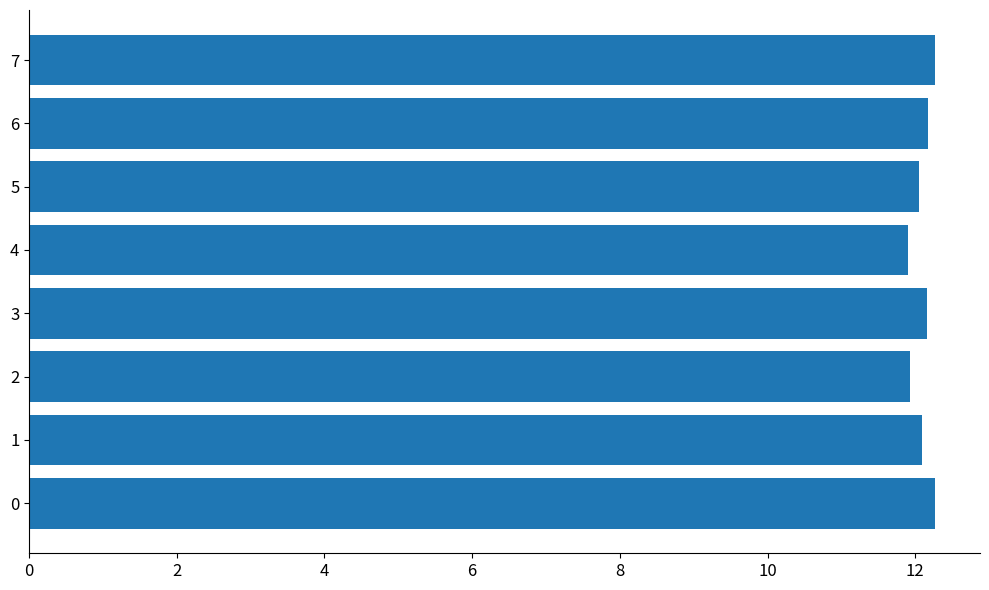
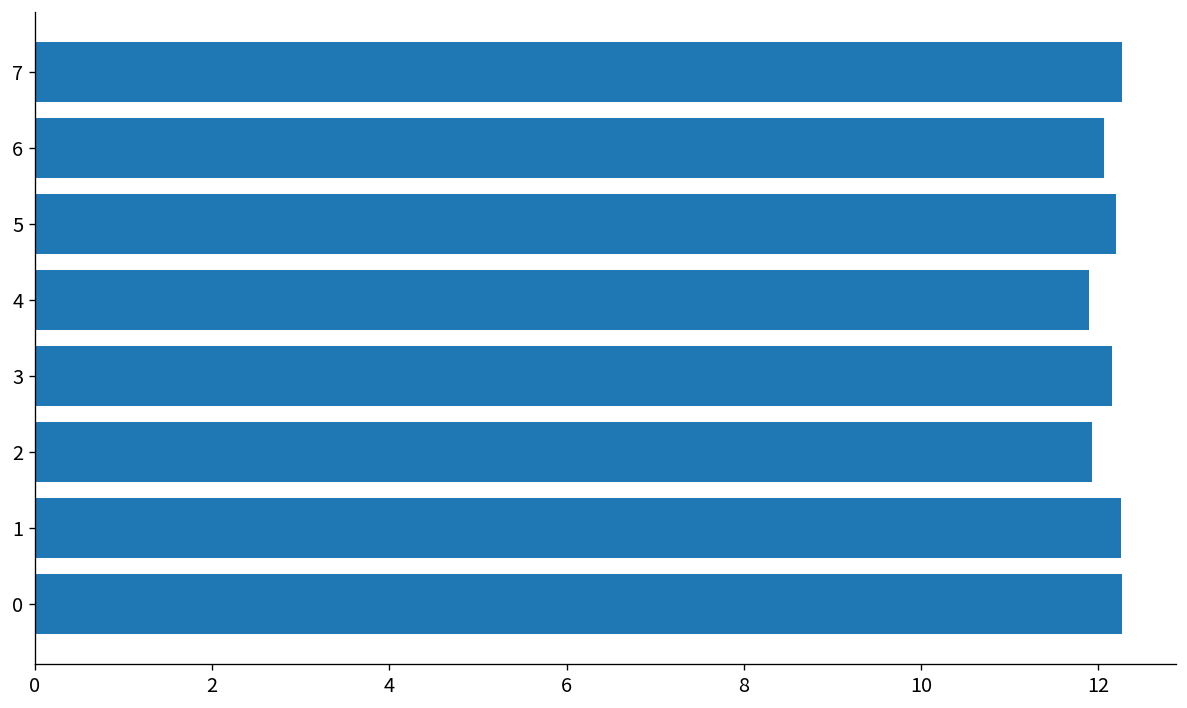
6: 12.2 -> 12.1
5: 12.0 -> 12.2
1: 12.1 -> 12.3
